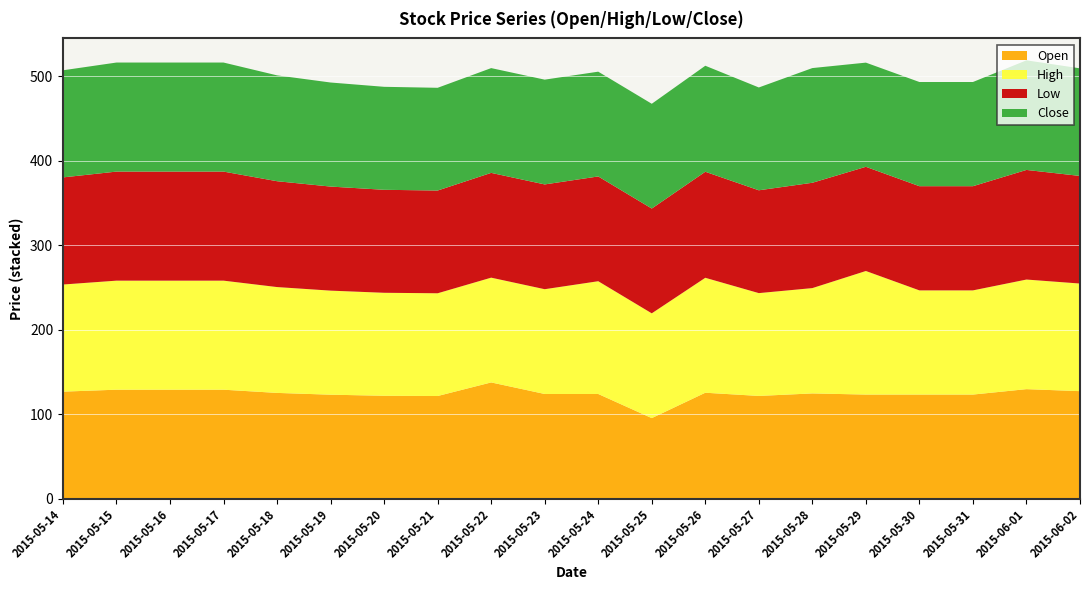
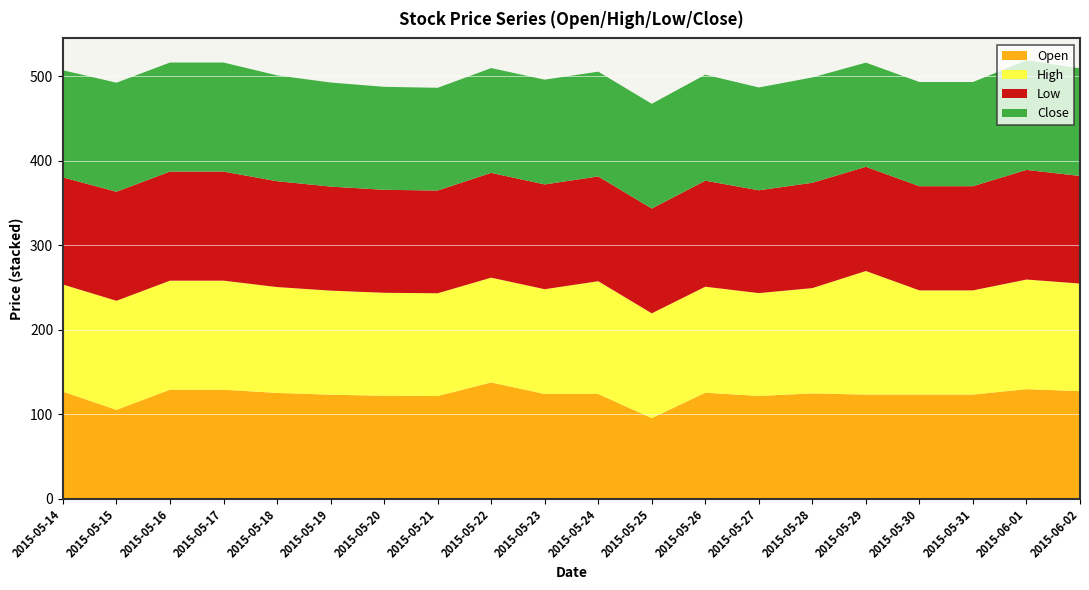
Open, 2015-05-15: 130 -> 110
High, 2015-05-26: 140 -> 130
Close, 2015-05-28: 140 -> 120
